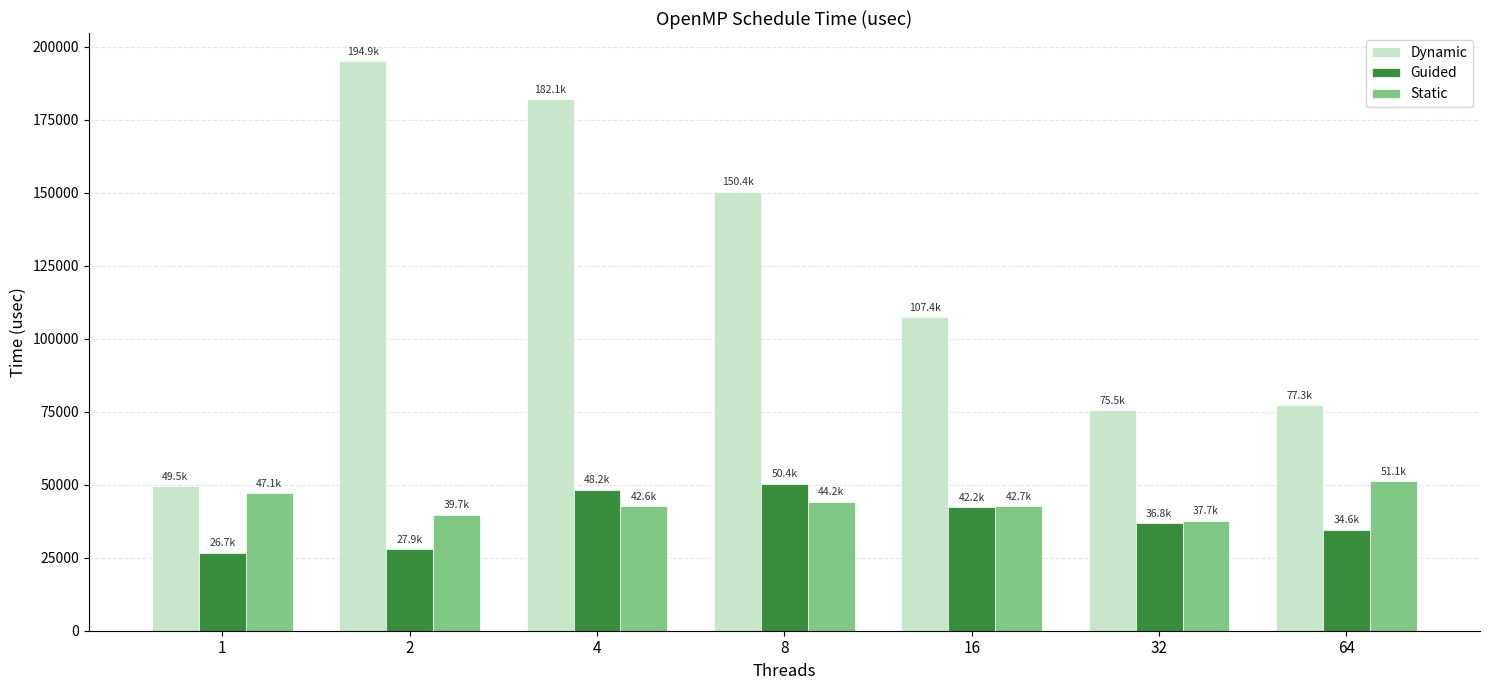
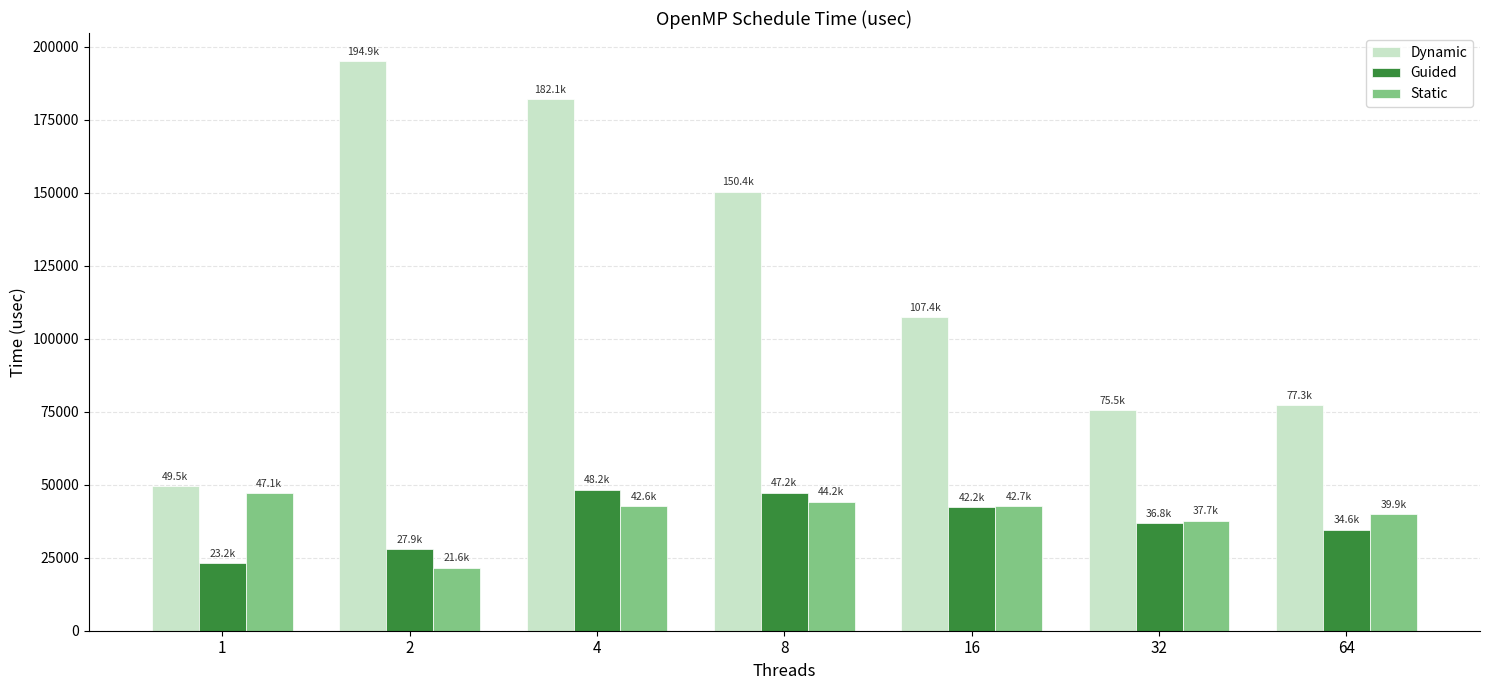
Guided, 1: 26.7k -> 23.2k
Static, 2: 39.7k -> 21.6k
Guided, 8: 50.4k -> 47.2k
Static, 64: 51.1k -> 39.9k
